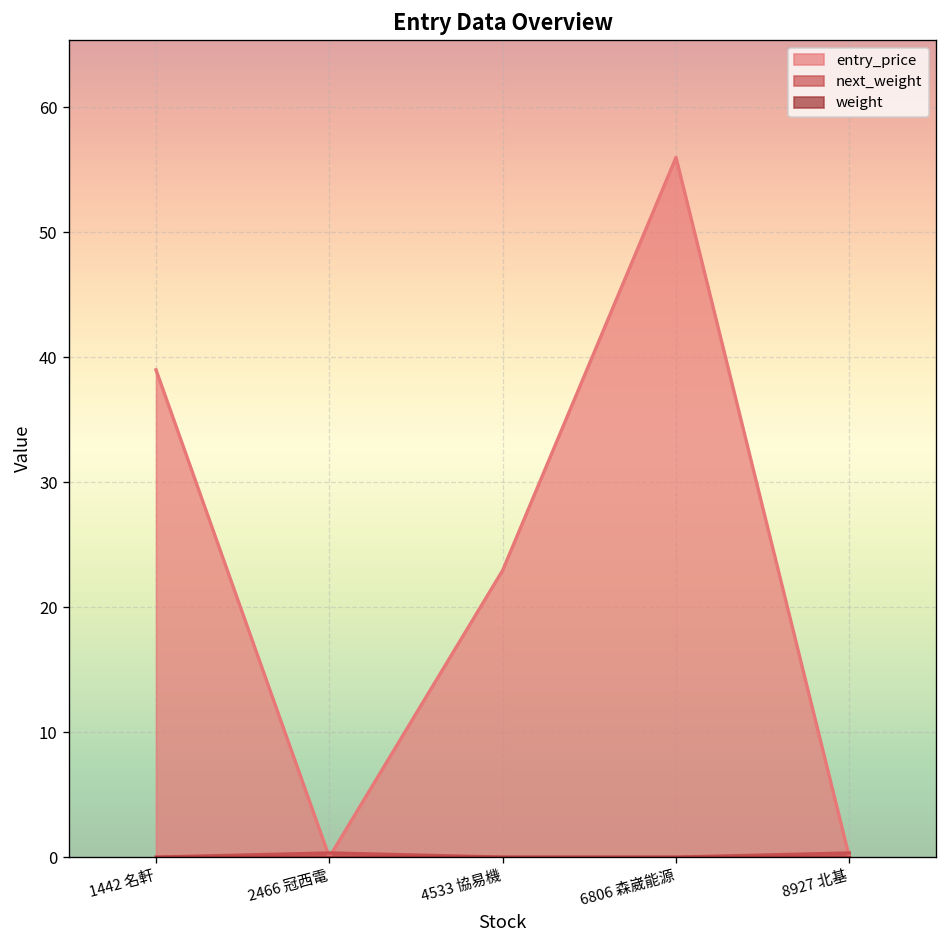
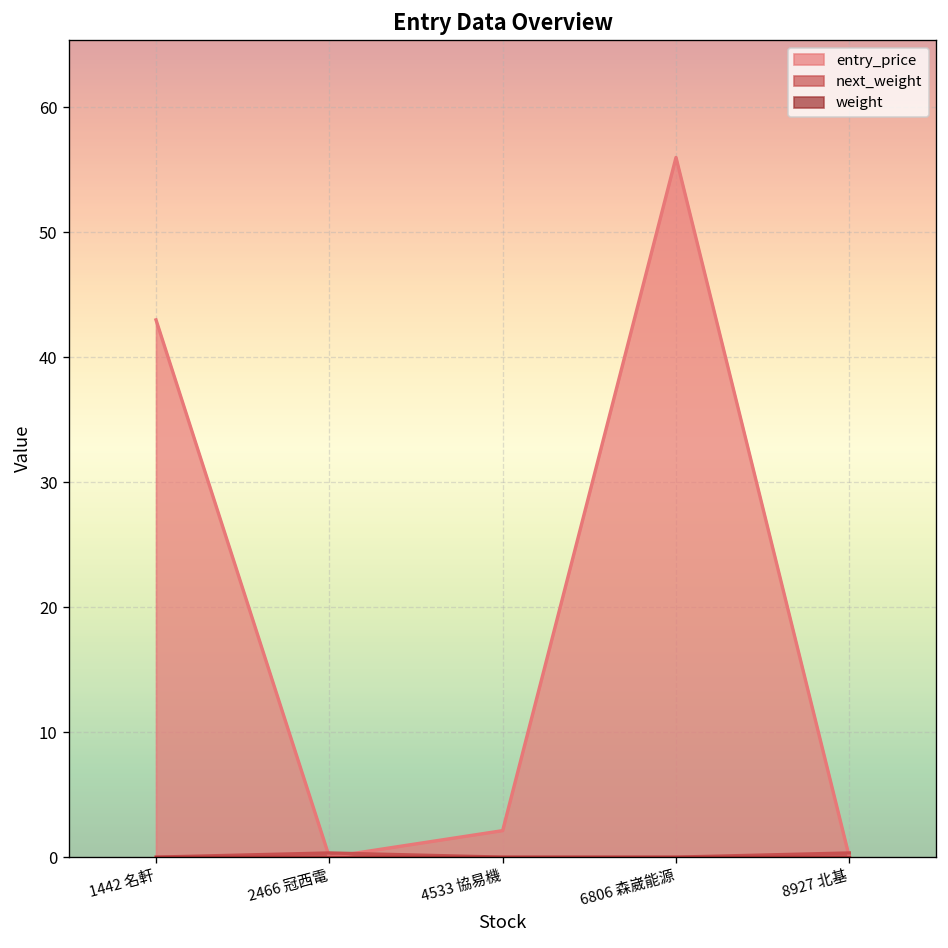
entry_price, 1442 名軒: 39 -> 43
entry_price, 4533 協易機: 23.0 -> 2.1
